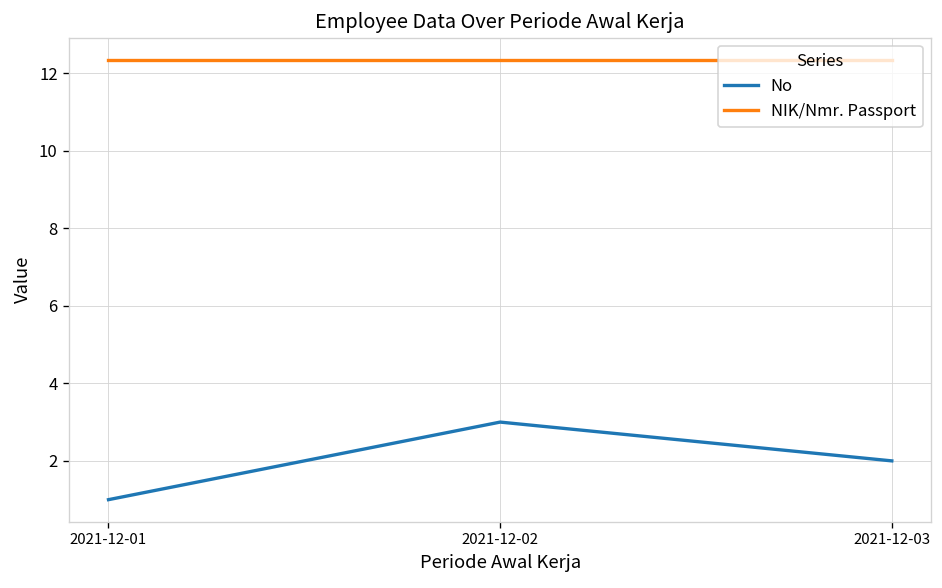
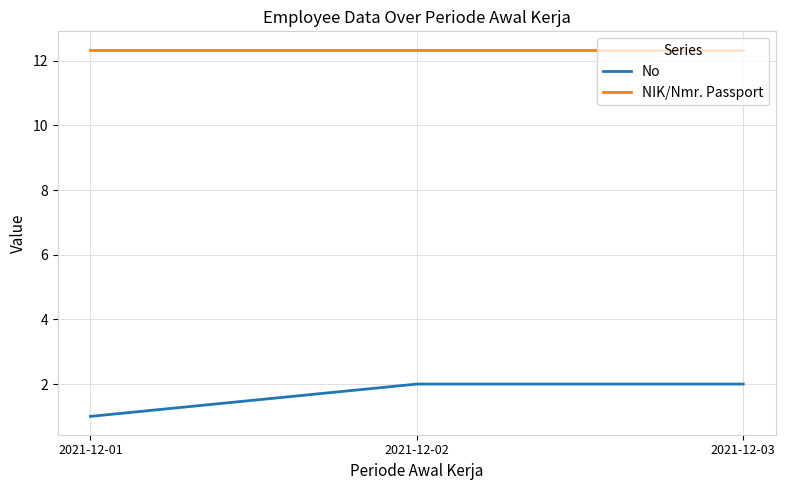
No, 2021-12-02: 3 -> 2
